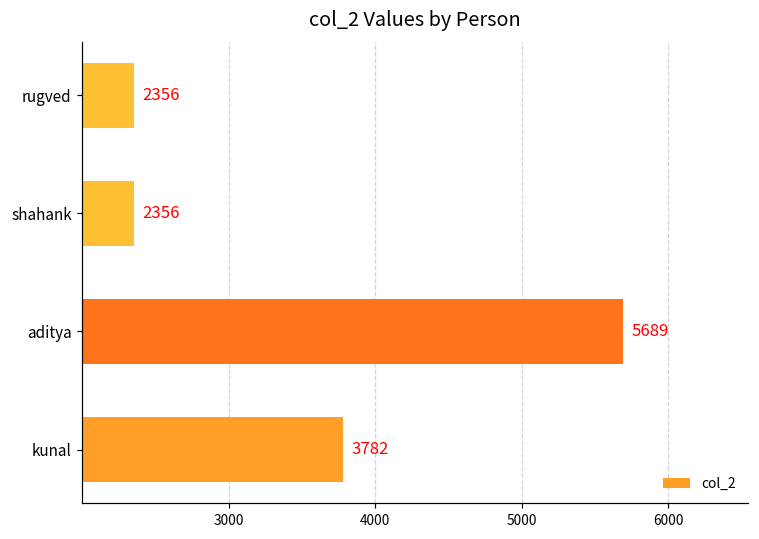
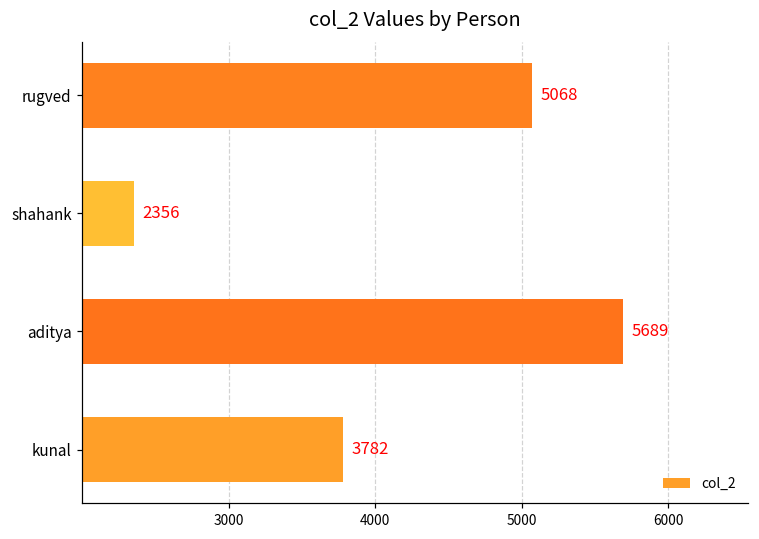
rugved: 2356 -> 5068
